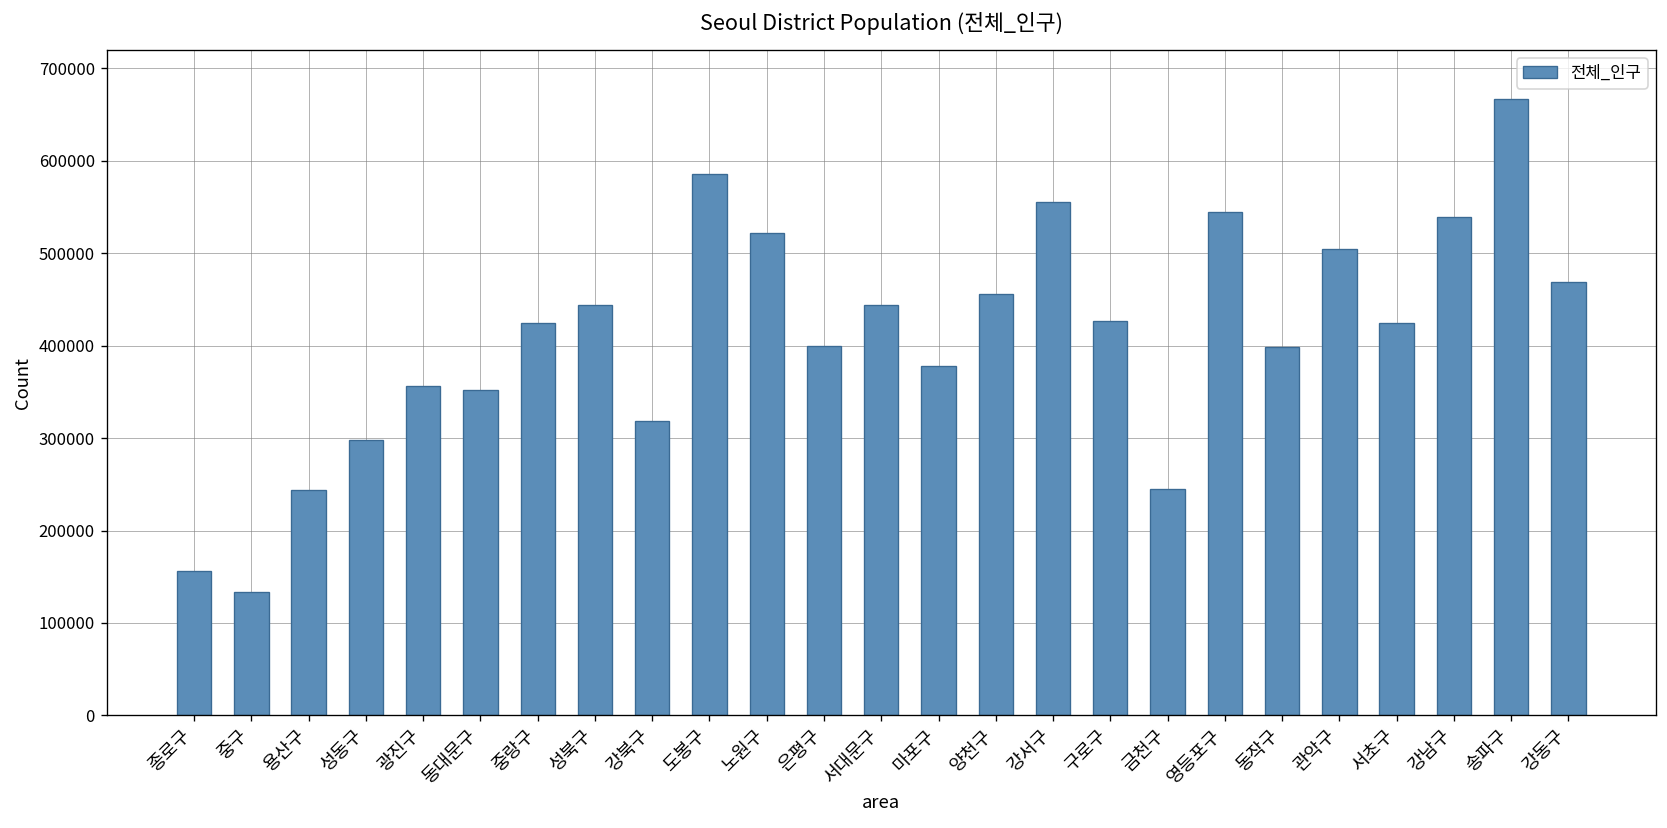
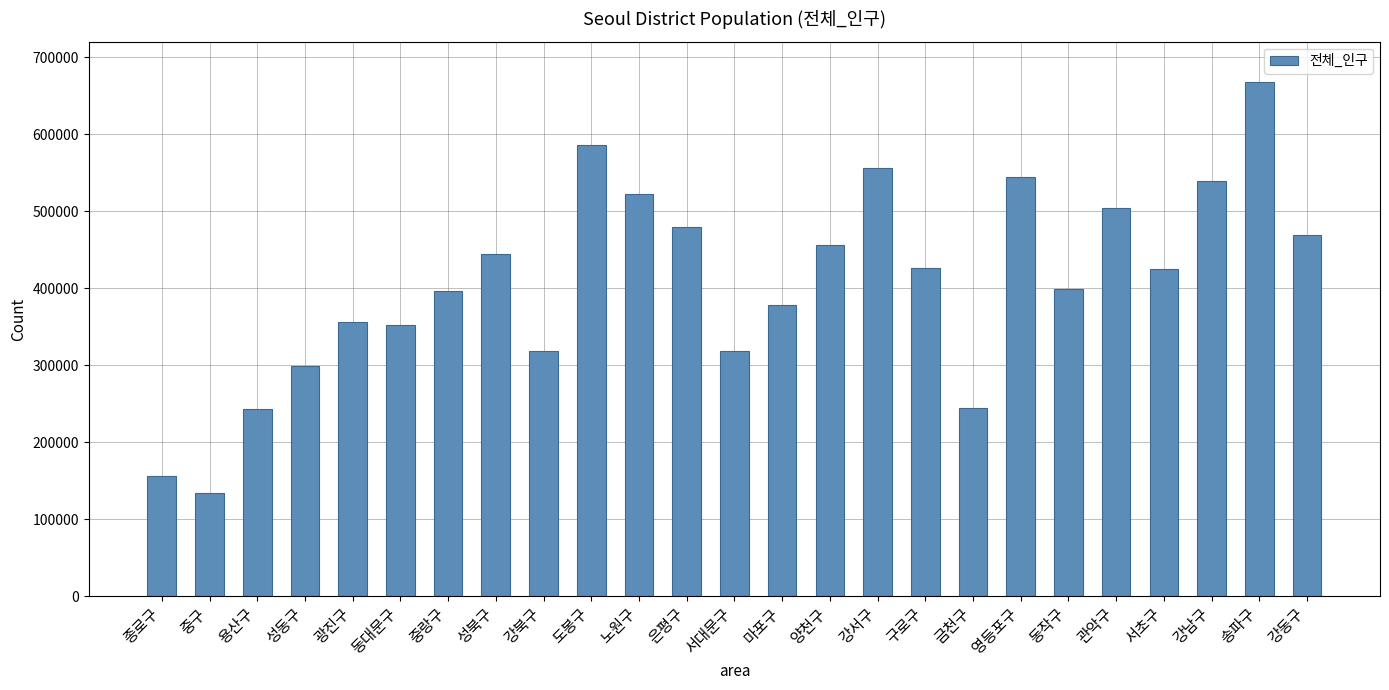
중랑구: 420000 -> 400000
은평구: 400000 -> 480000
서대문구: 440000 -> 320000
